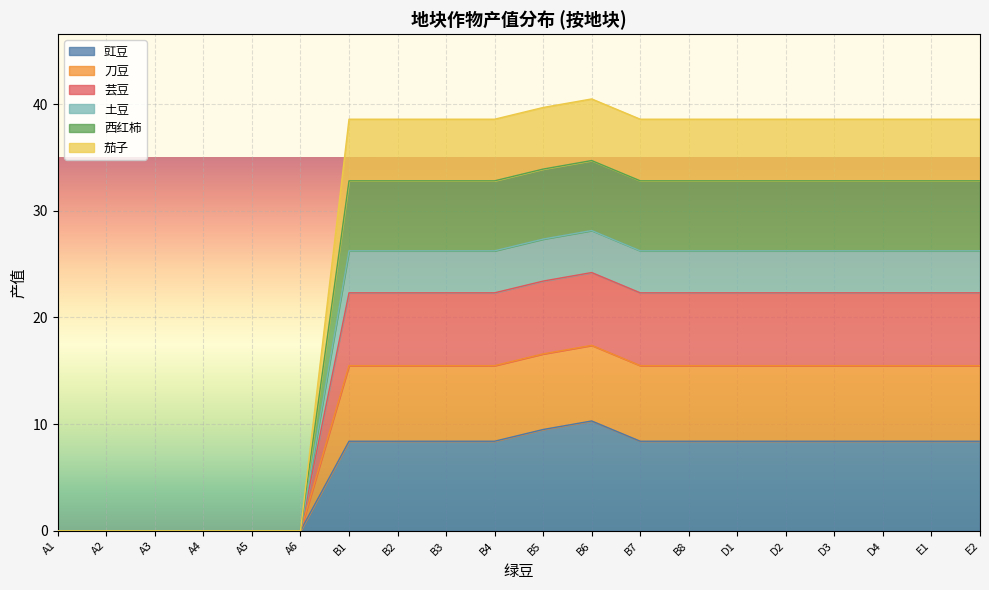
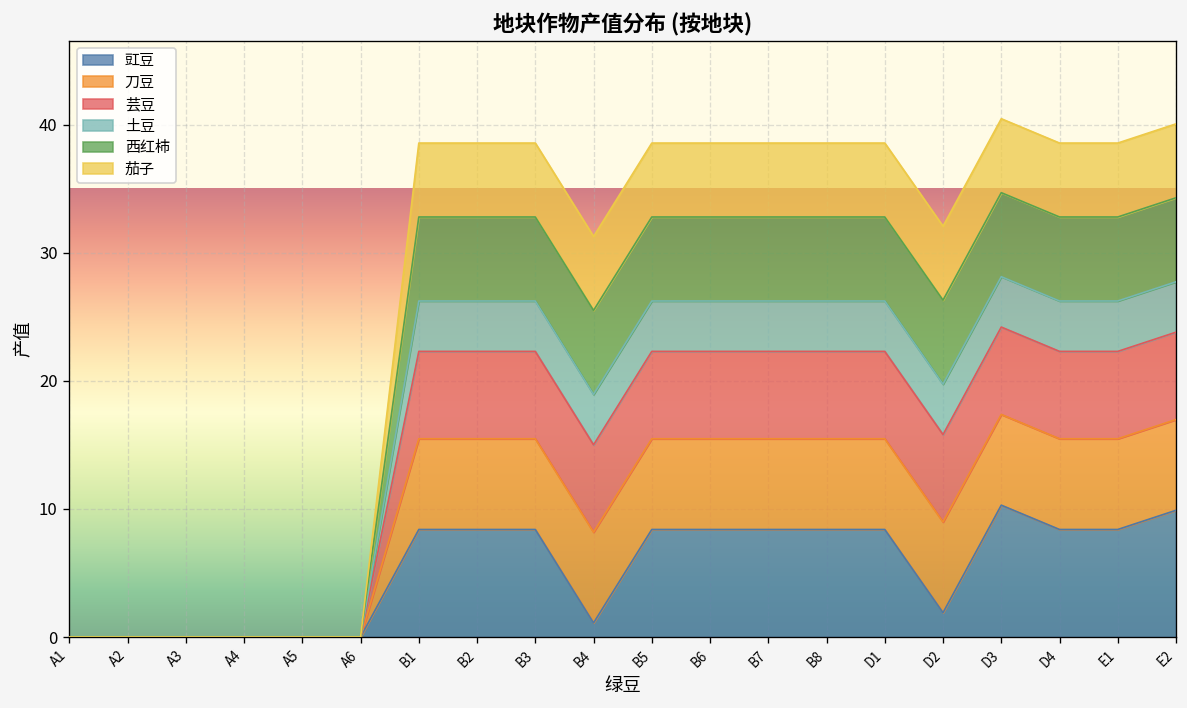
豇豆, B4: 8.4 -> 1.1
豇豆, B5: 9.5 -> 8.4
豇豆, B6: 10.3 -> 8.4
豇豆, D2: 8.4 -> 1.9
豇豆, D3: 8.4 -> 10.3
豇豆, E2: 8.4 -> 9.9
